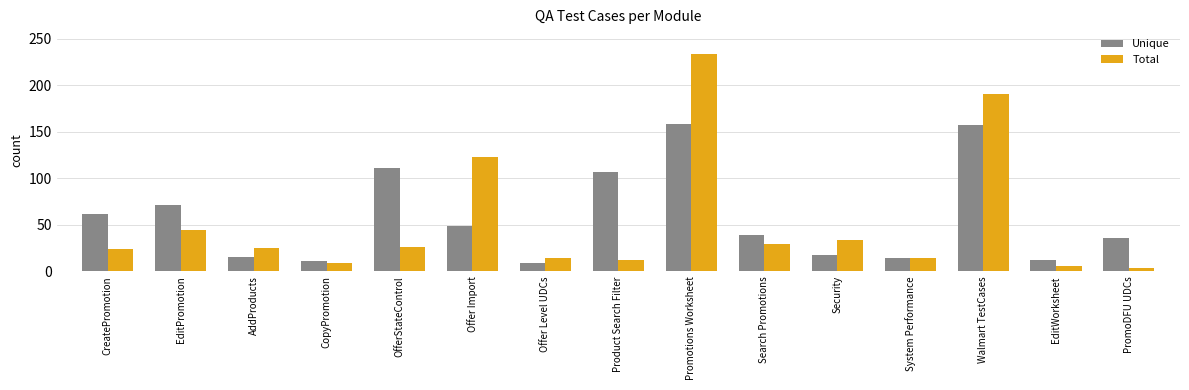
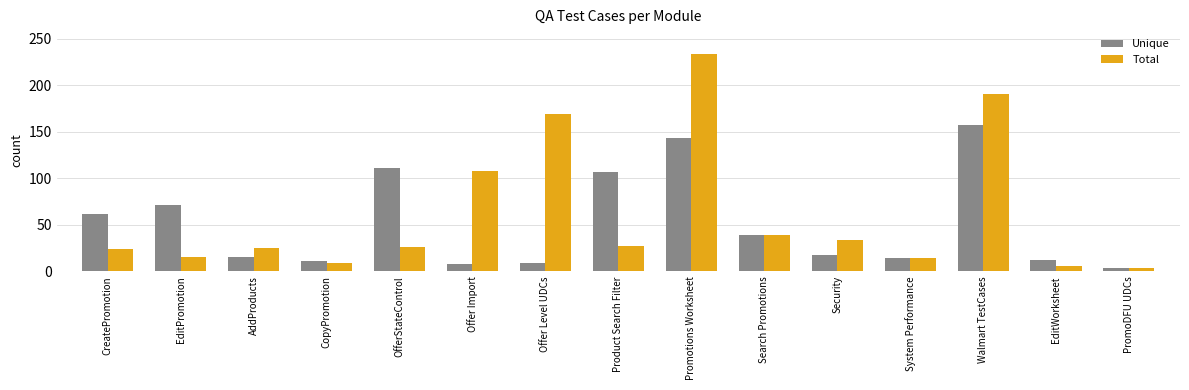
Total, EditPromotion: 40 -> 20
Unique, Offer Import: 50 -> 10
Total, Offer Import: 120 -> 110
Total, Offer Level UDCs: 10 -> 170
Total, Product Search Filter: 10 -> 30
Unique, Promotions Worksheet: 160 -> 140
Total, Search Promotions: 30 -> 40
Unique, PromoDFU UDCs: 40 -> 0
